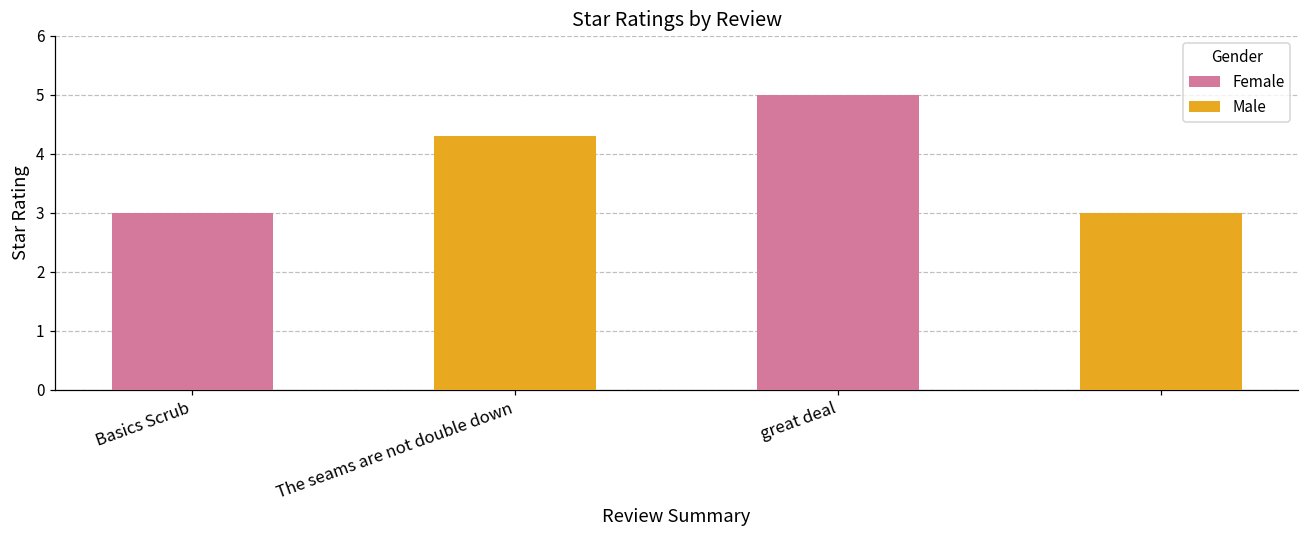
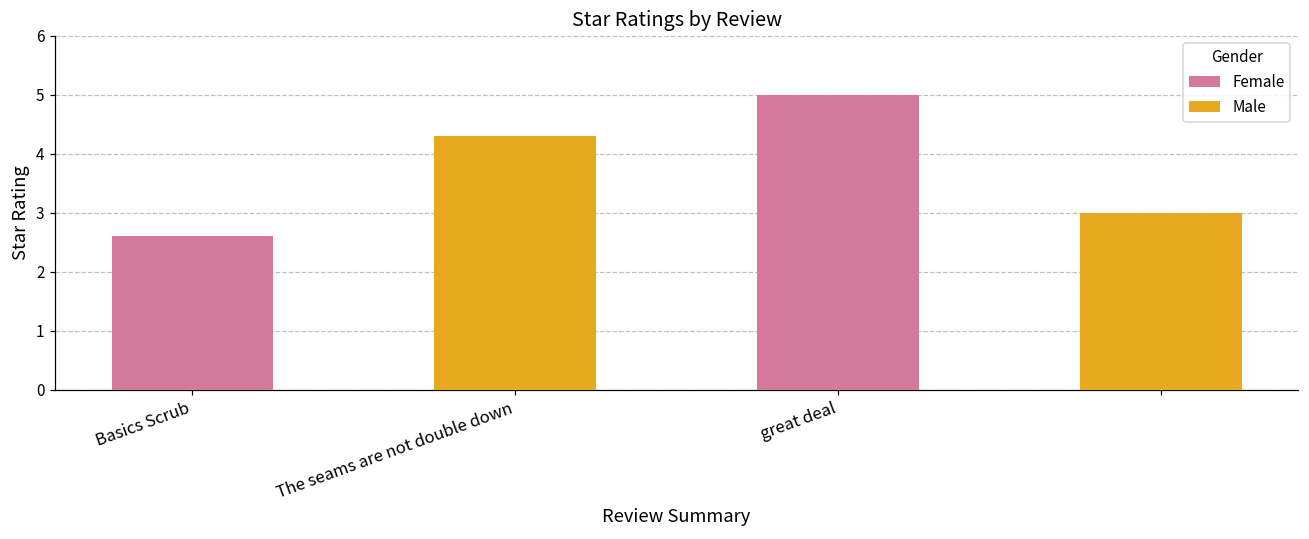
Basics Scrub: 3.0 -> 2.6
